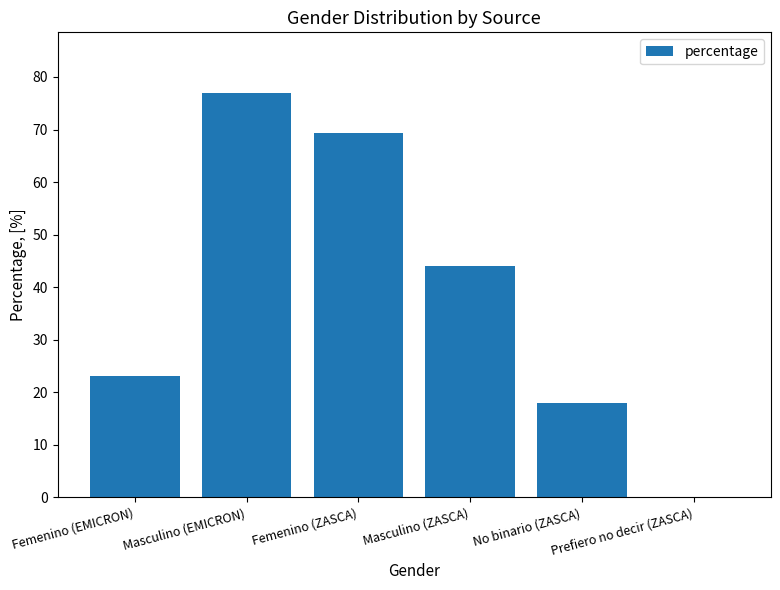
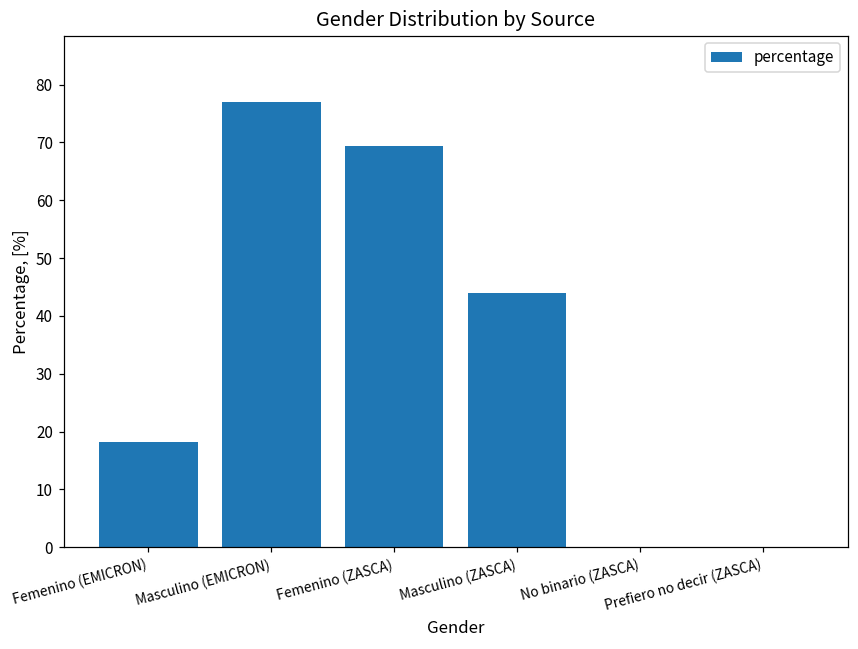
Femenino (EMICRON): 23 -> 18
No binario (ZASCA): 18 -> 0
